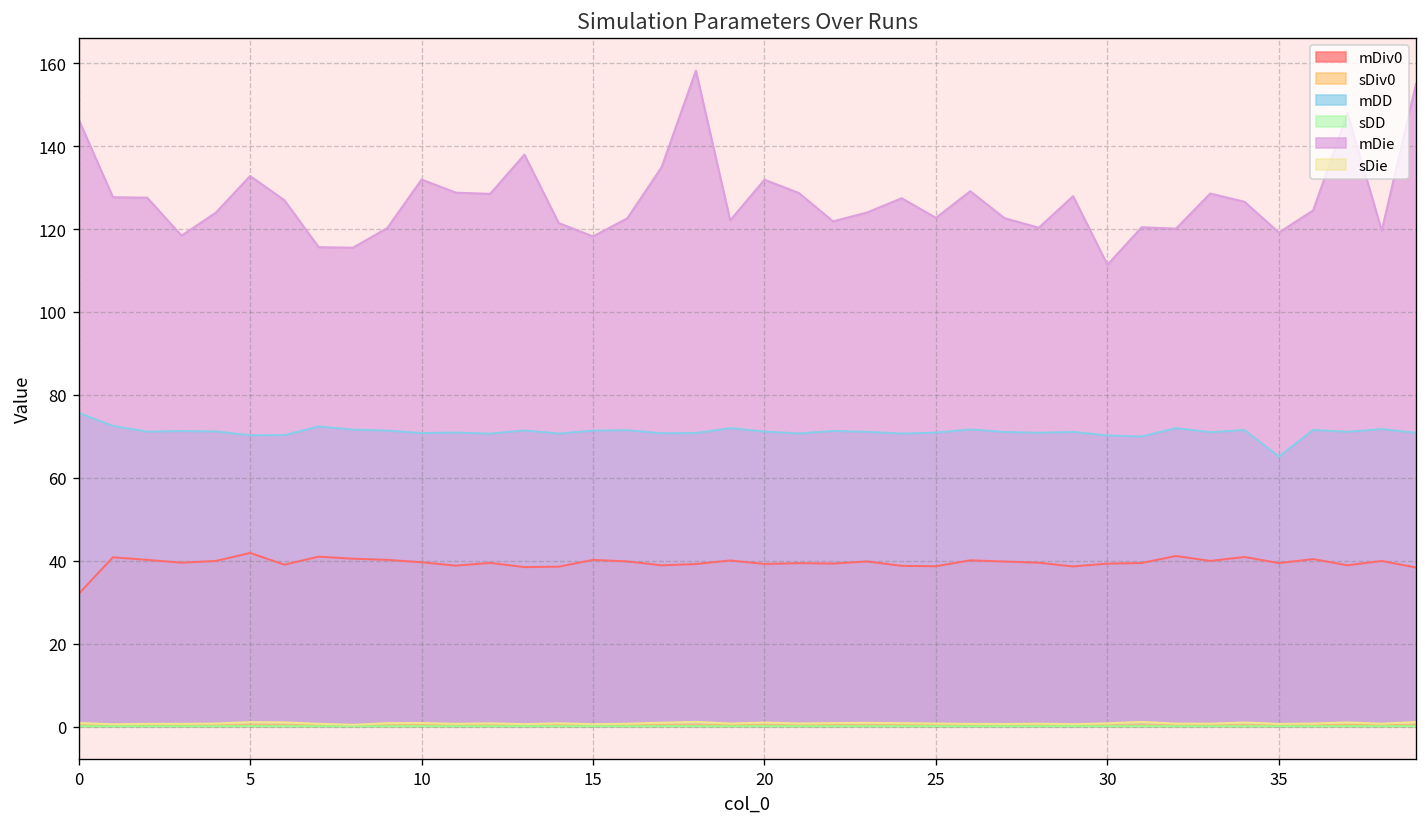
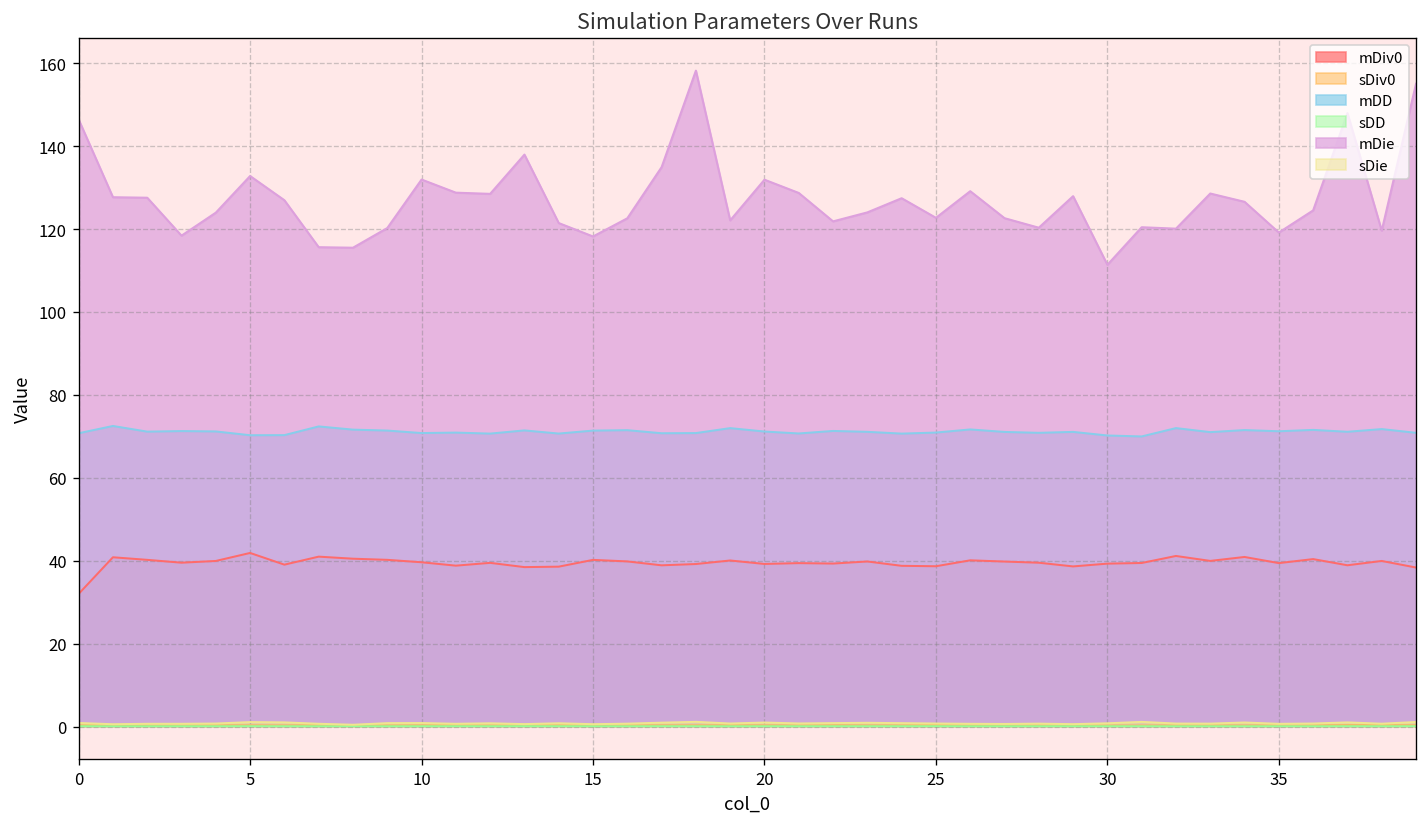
mDD, 0: 76 -> 71
mDD, 35: 65 -> 71
